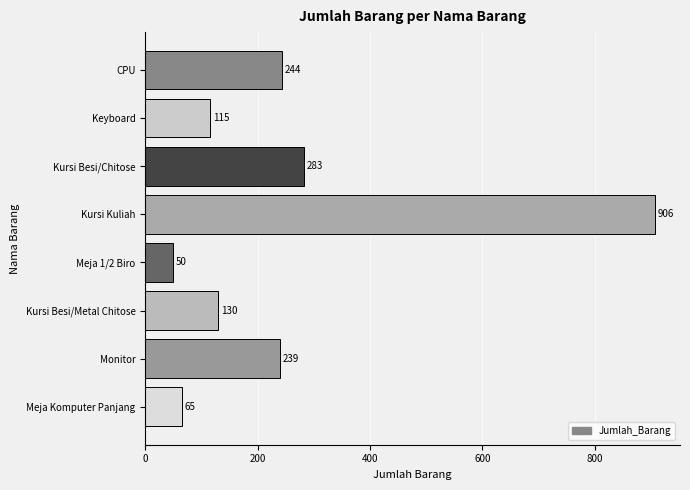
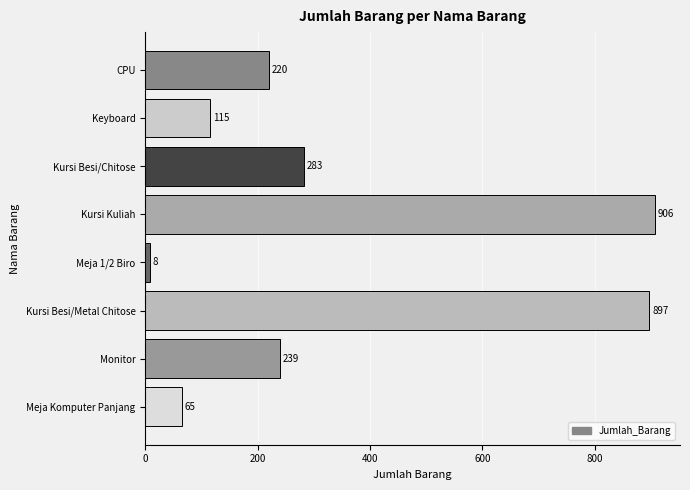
CPU: 244 -> 220
Meja 1/2 Biro: 50 -> 8
Kursi Besi/Metal Chitose: 130 -> 897
